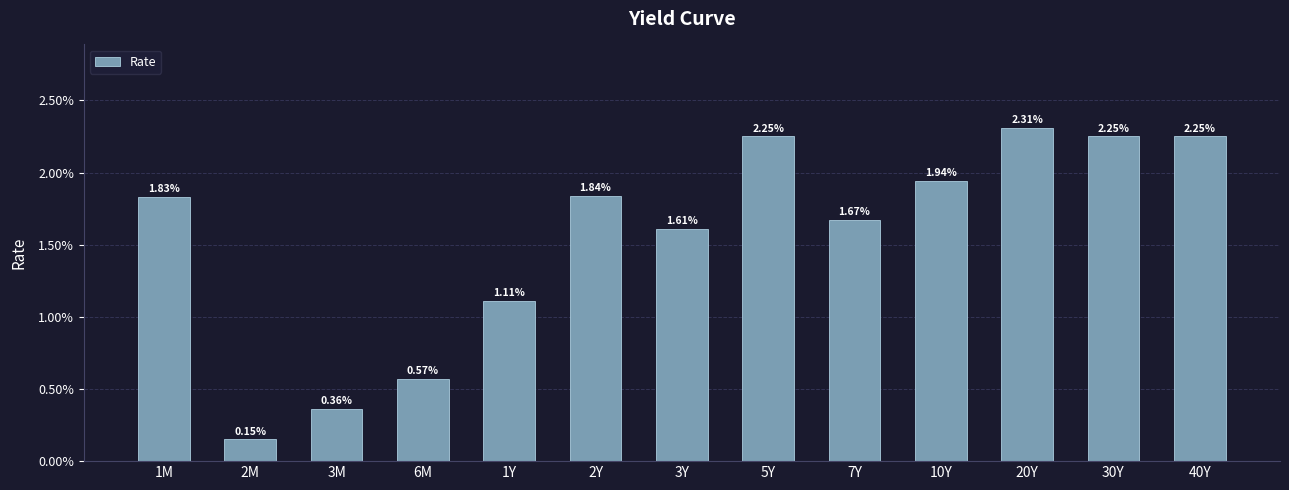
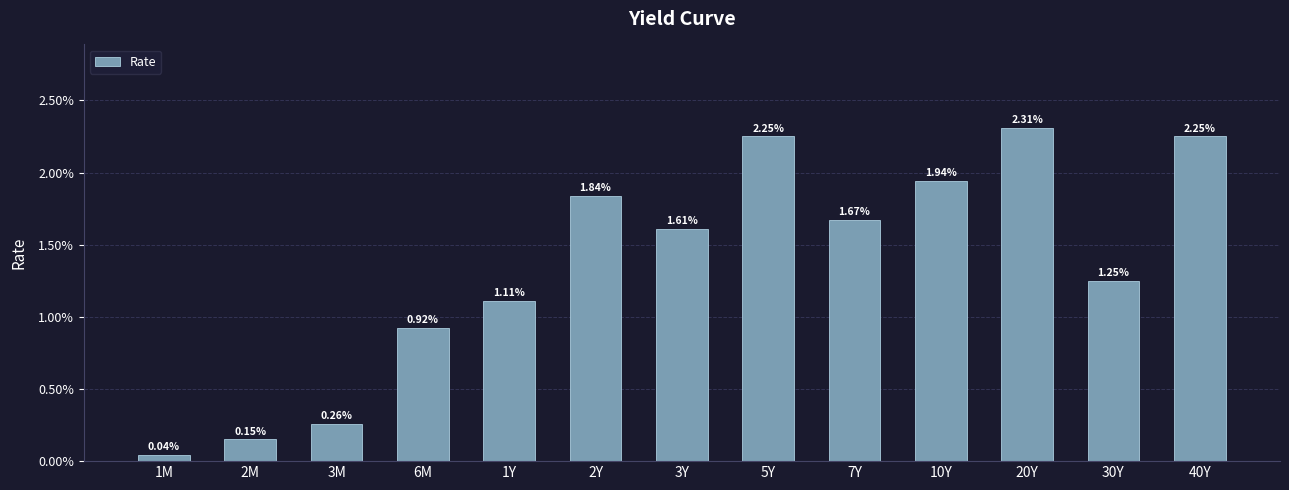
1M: 1.83% -> 0.04%
3M: 0.36% -> 0.26%
6M: 0.57% -> 0.92%
30Y: 2.25% -> 1.25%
